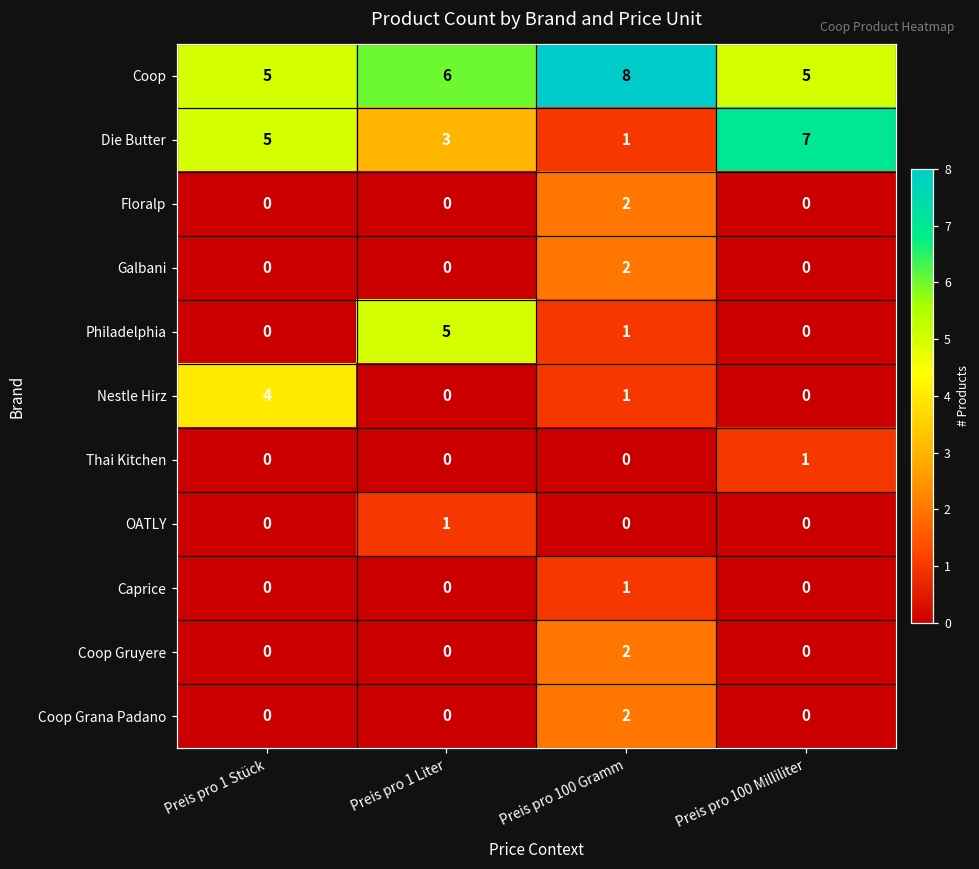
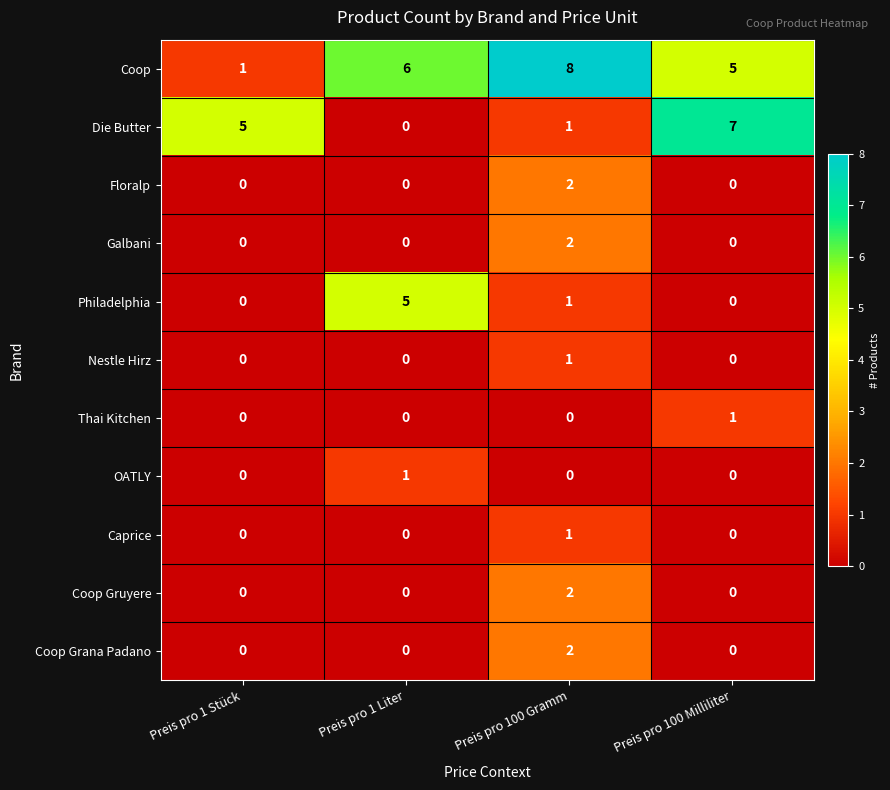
Coop, Preis pro 1 Stück: 5 -> 1
Die Butter, Preis pro 1 Liter: 3 -> 0
Nestle Hirz, Preis pro 1 Stück: 4 -> 0
